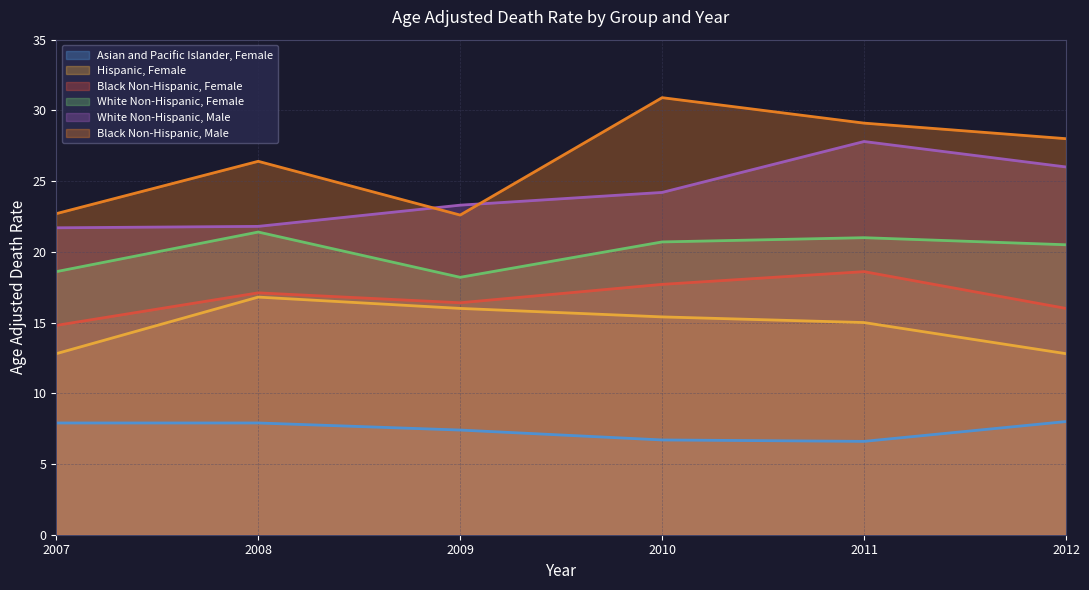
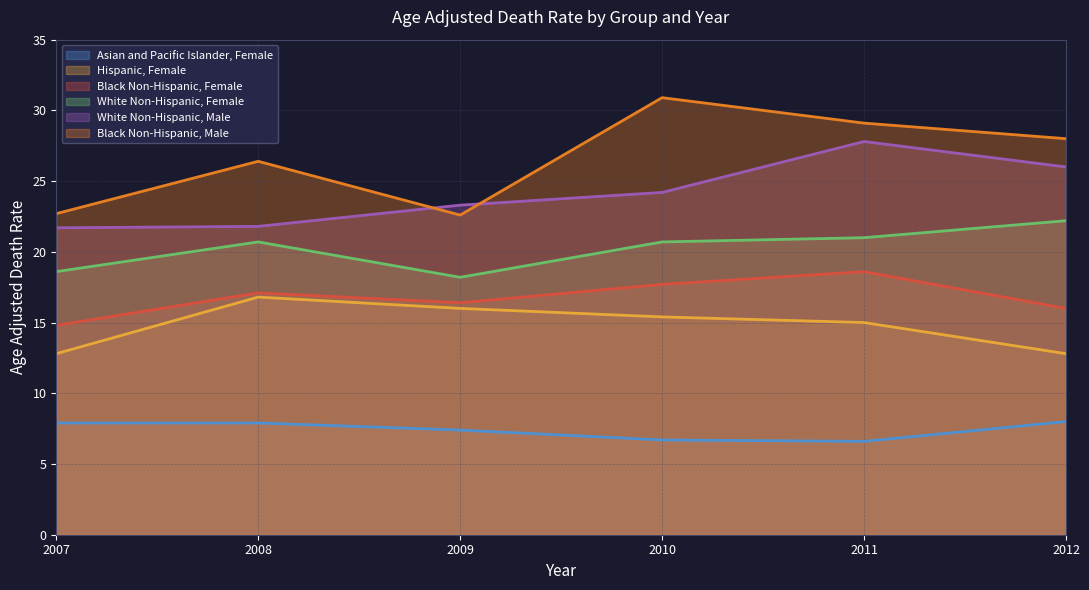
White Non-Hispanic, Female, 2008: 21.4 -> 20.7
White Non-Hispanic, Female, 2012: 20.5 -> 22.2
